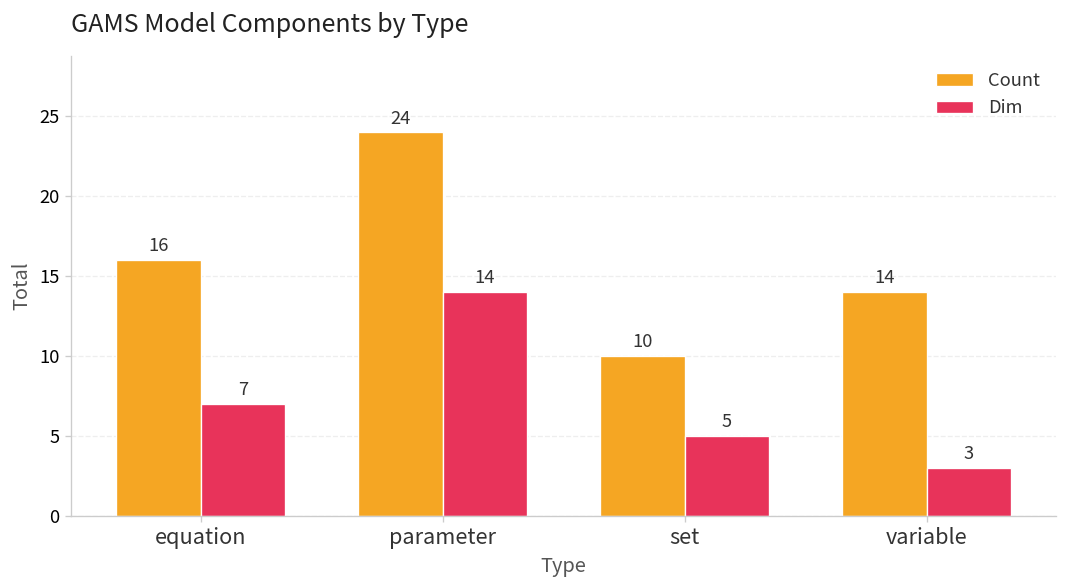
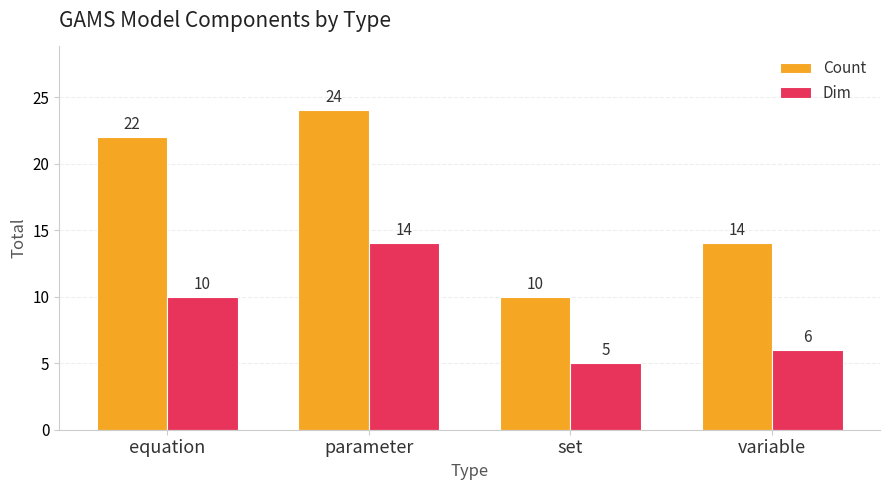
Count, equation: 16 -> 22
Dim, equation: 7 -> 10
Dim, variable: 3 -> 6
